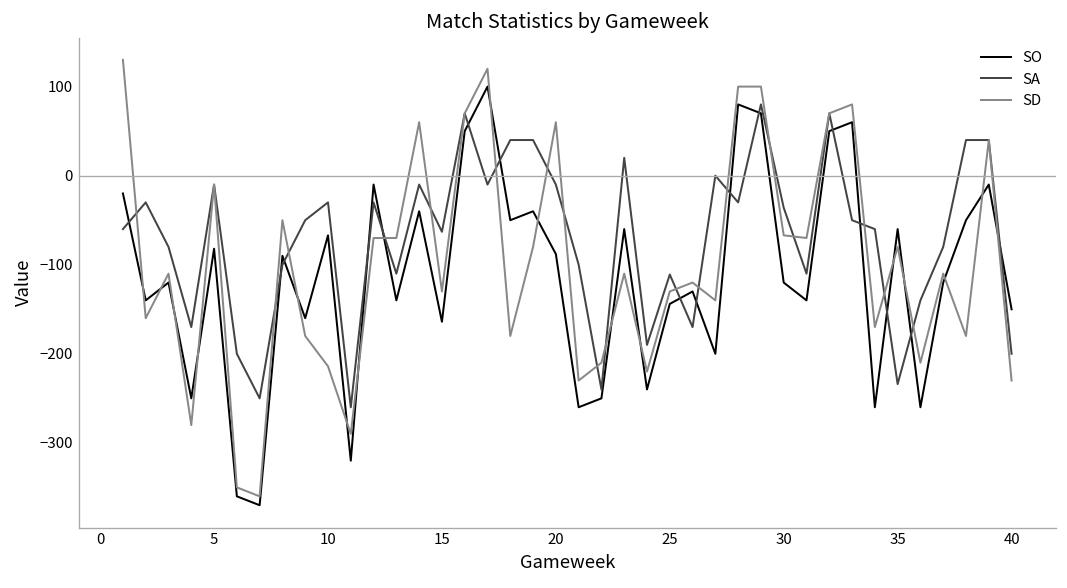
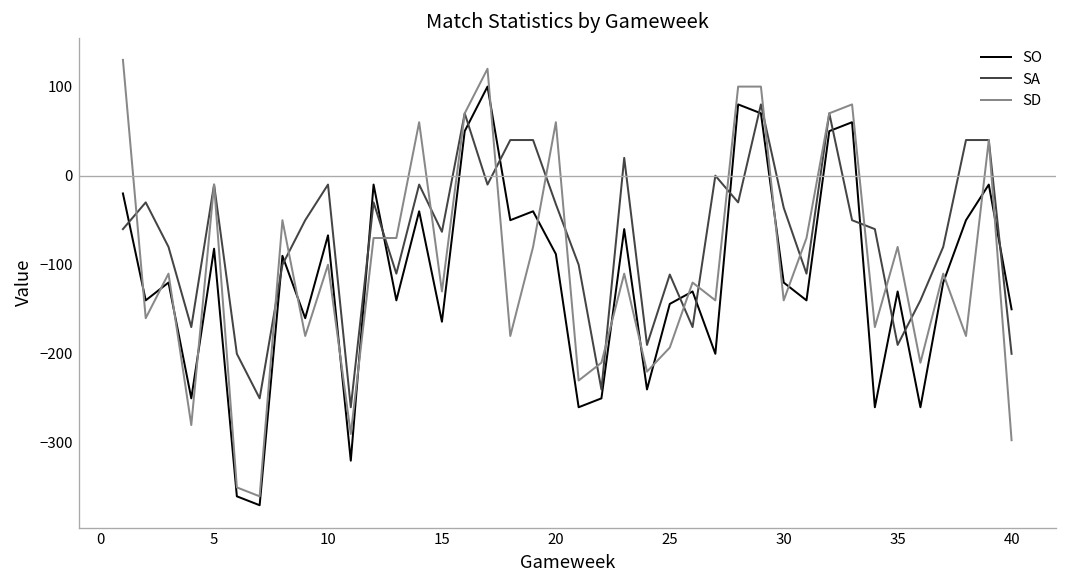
SA, 10: -30 -> -10
SD, 10: -210 -> -100
SA, 20: -10 -> -30
SD, 25: -130 -> -190
SD, 30: -70 -> -140
SO, 35: -60 -> -130
SA, 35: -230 -> -190
SD, 40: -230 -> -300
